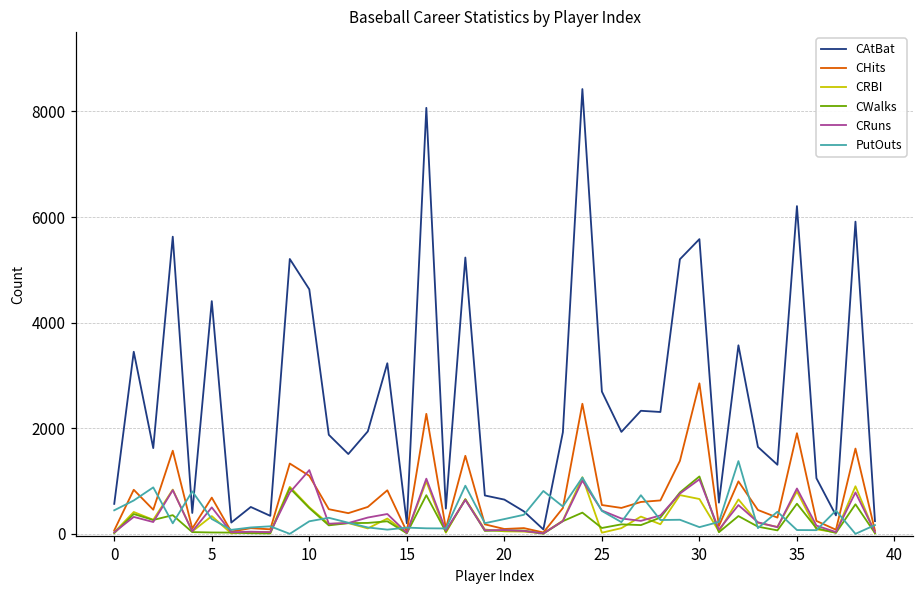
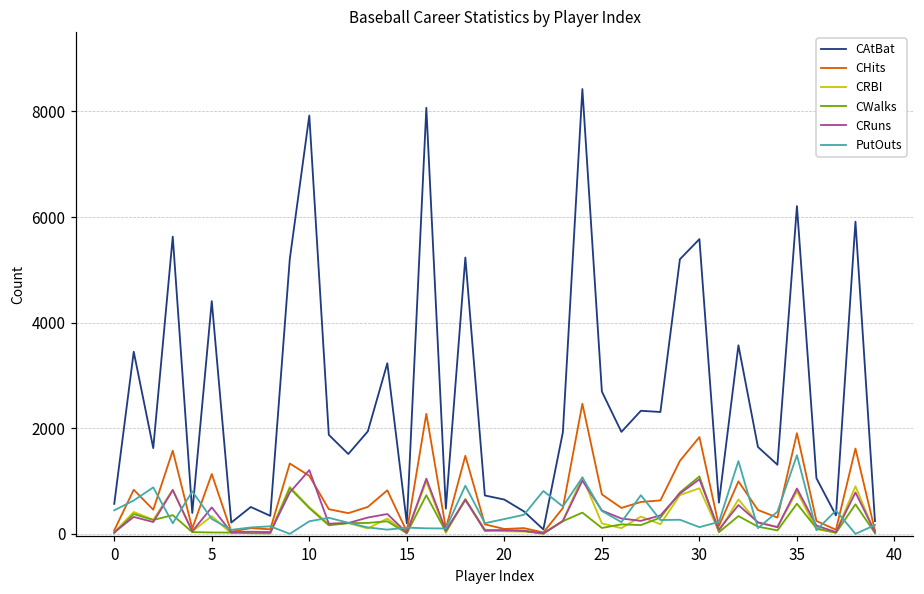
CHits, 5: 700 -> 1100
CAtBat, 10: 4600 -> 7900
CHits, 25: 500 -> 700
CRBI, 25: 0 -> 200
CHits, 30: 2900 -> 1800
CRBI, 30: 700 -> 900
PutOuts, 35: 100 -> 1500
